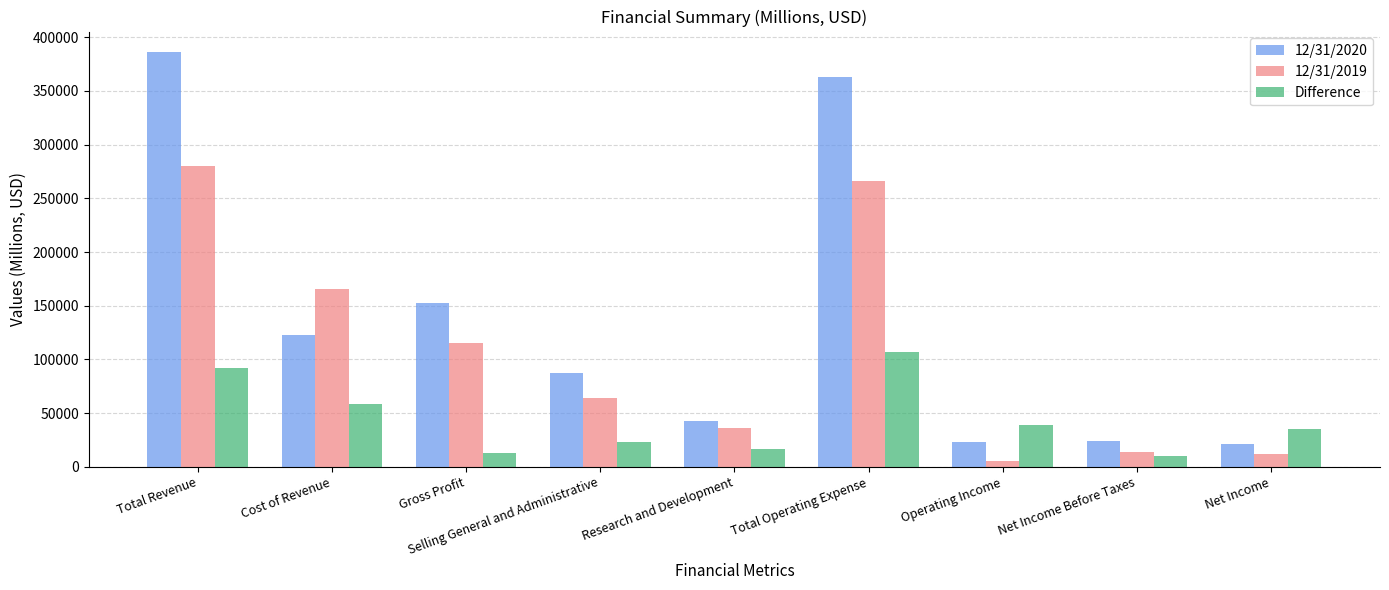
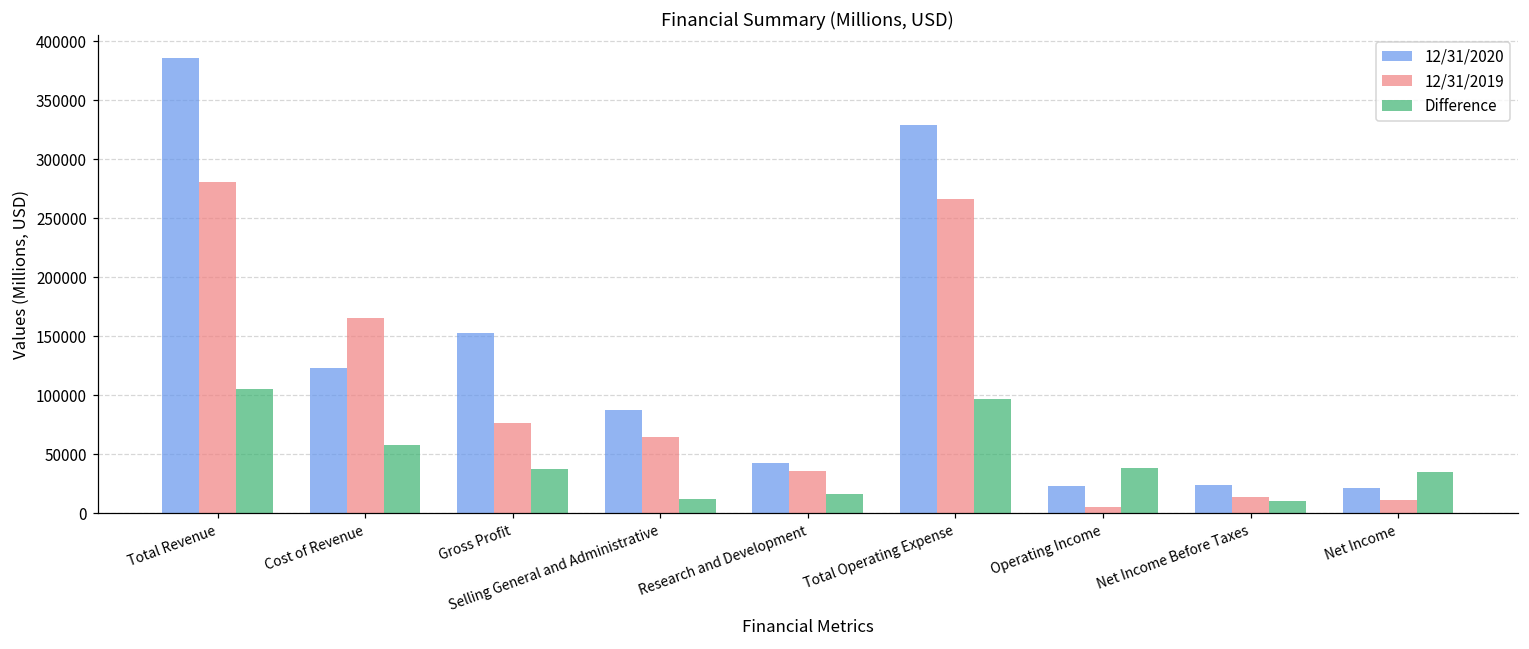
Difference, Total Revenue: 92000 -> 106000
12/31/2019, Gross Profit: 115000 -> 77000
Difference, Gross Profit: 13000 -> 38000
Difference, Selling General and Administrative: 23000 -> 12000
12/31/2020, Total Operating Expense: 363000 -> 329000
Difference, Total Operating Expense: 107000 -> 97000
